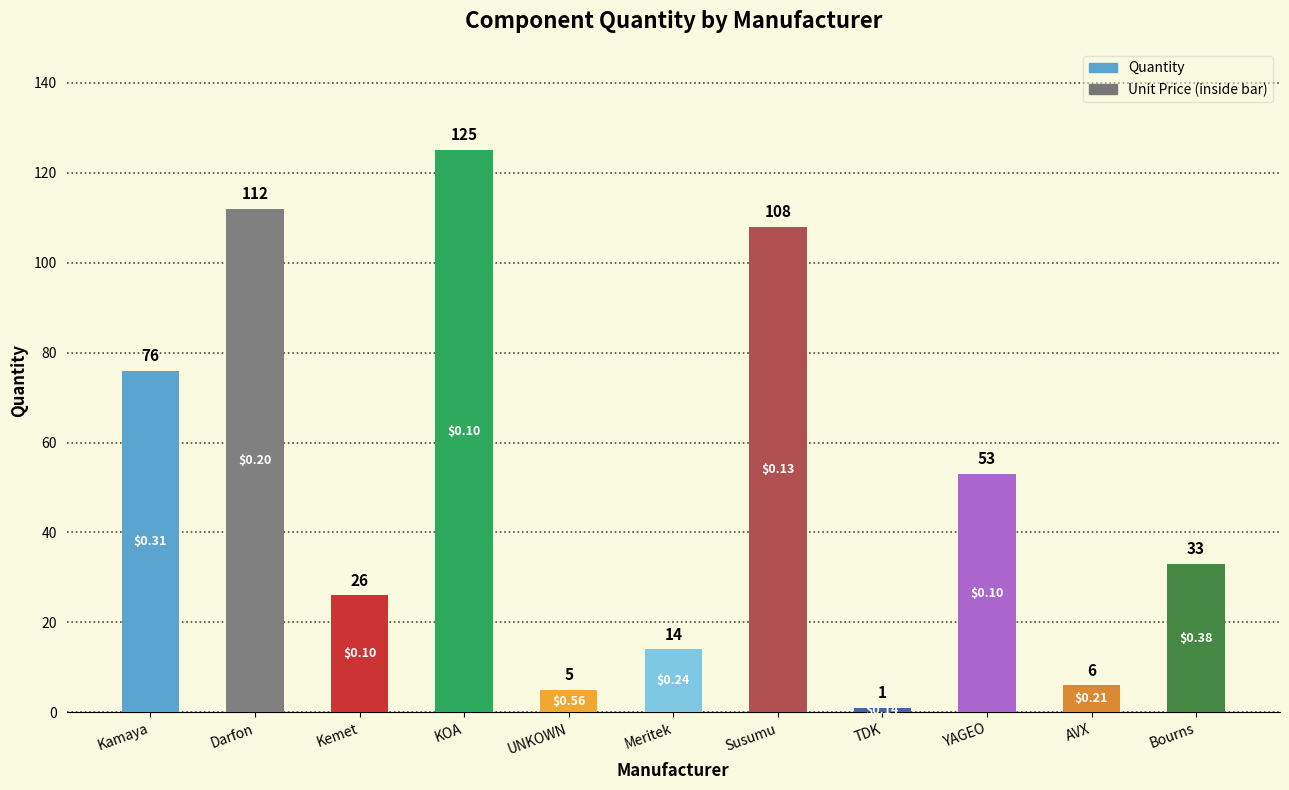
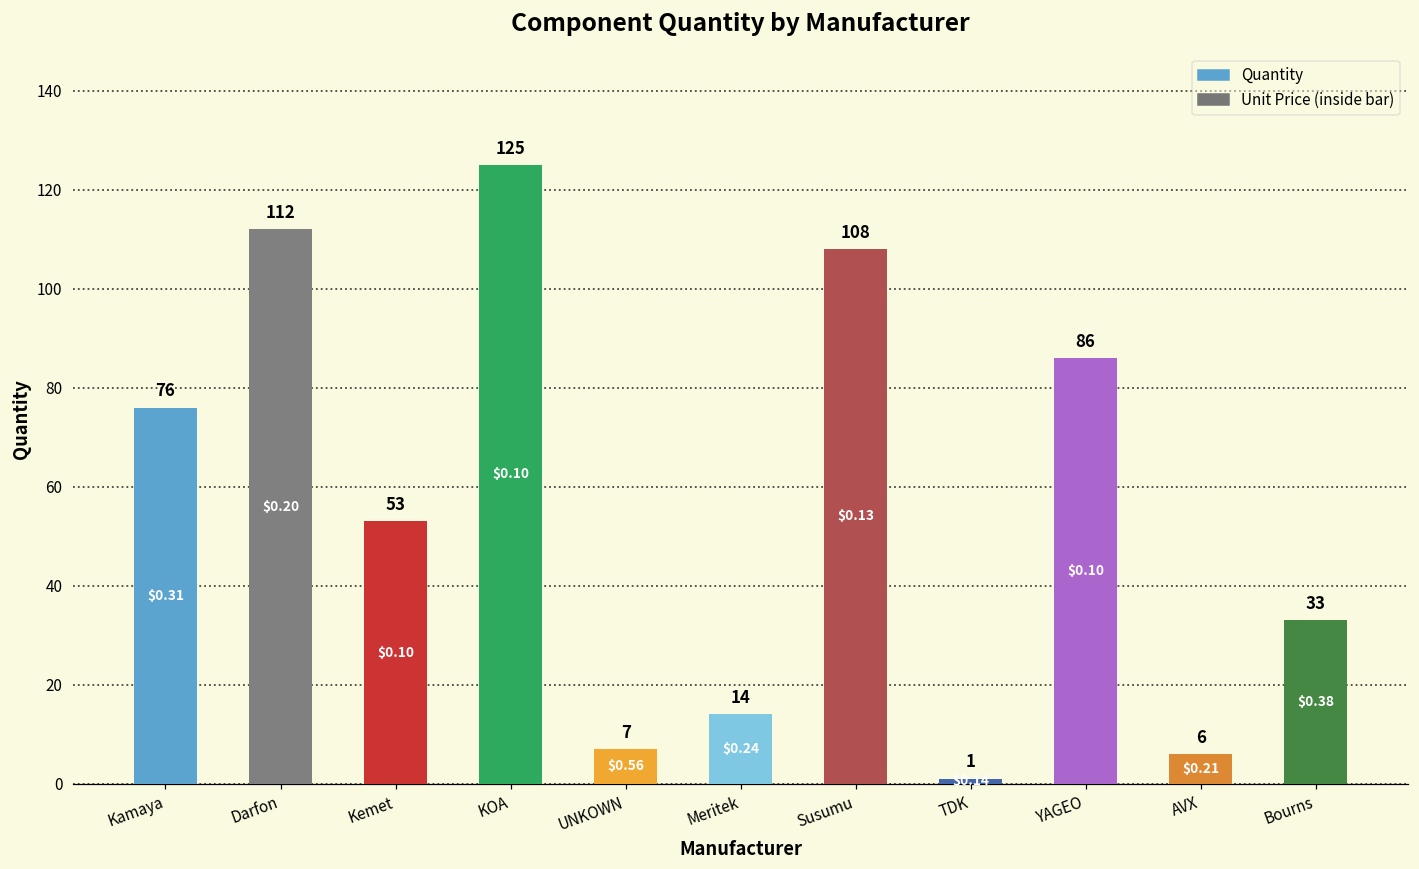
Kemet: 26 -> 53
UNKOWN: 5 -> 7
YAGEO: 53 -> 86
